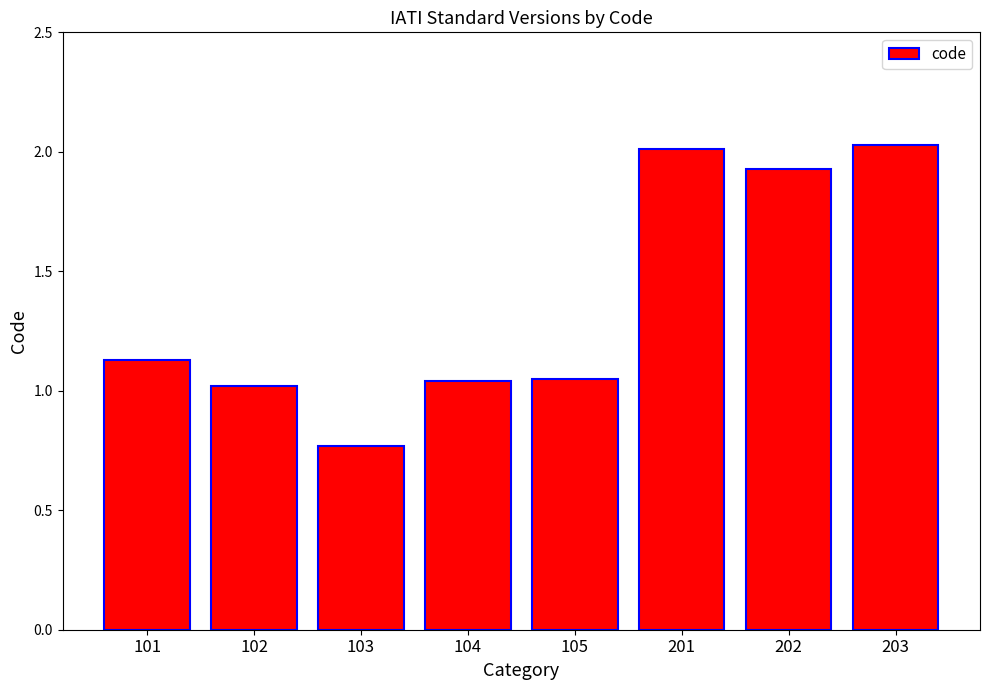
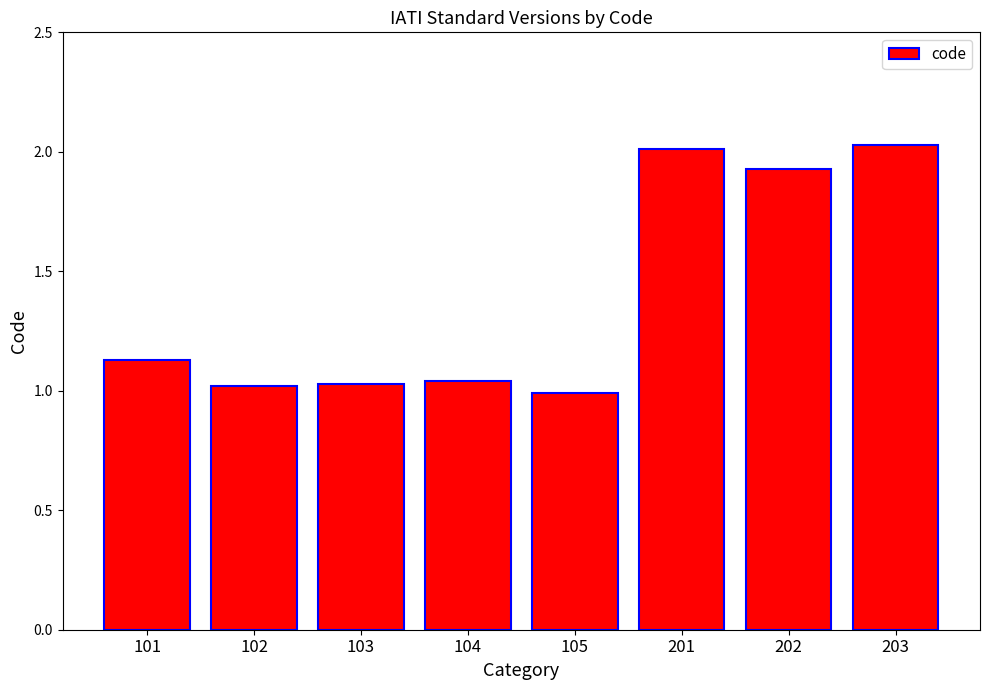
103: 0.77 -> 1.03
105: 1.05 -> 0.99
